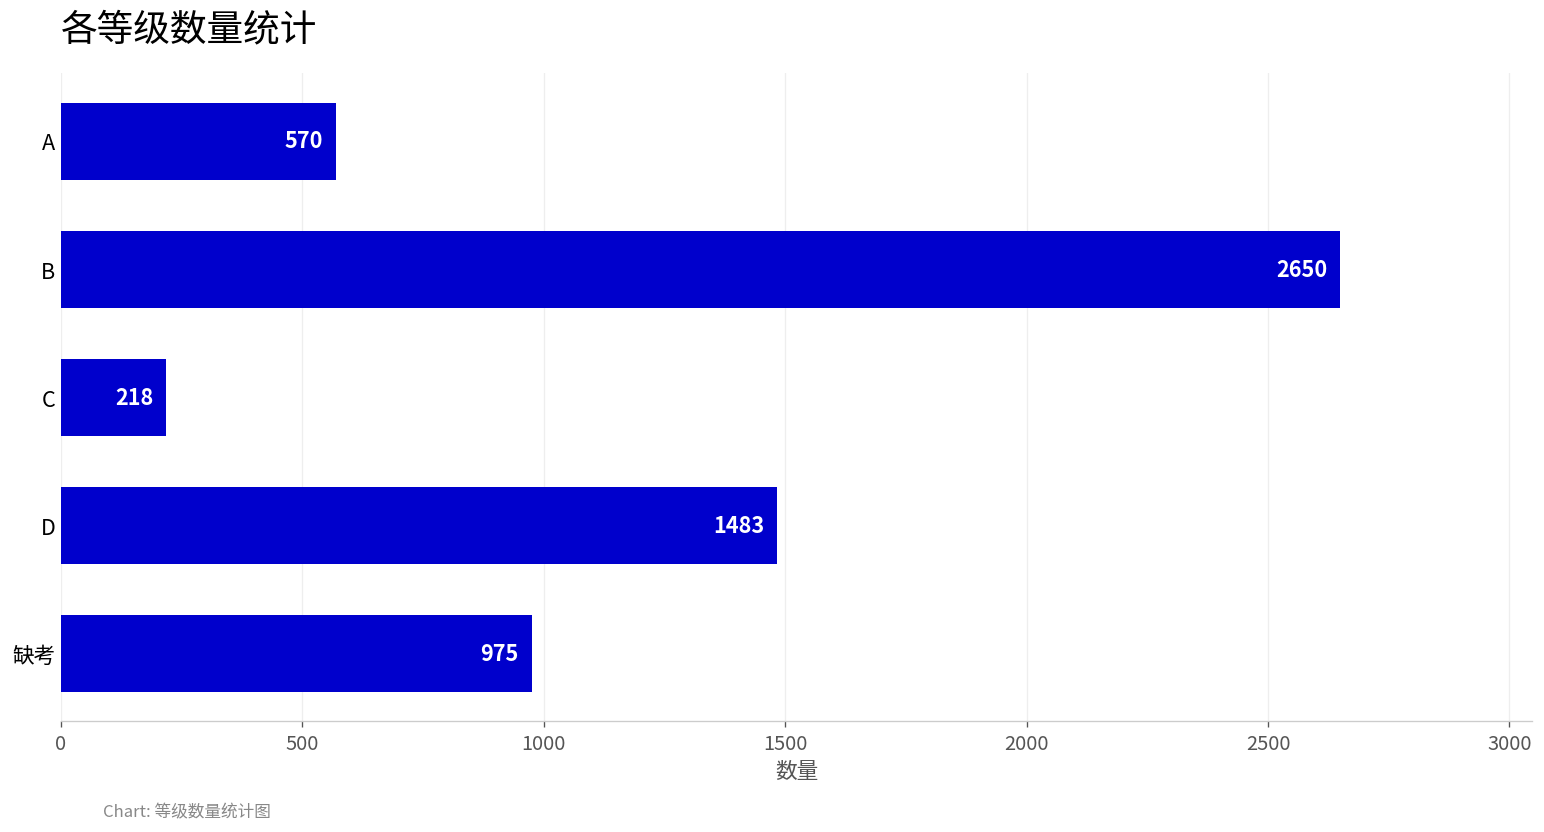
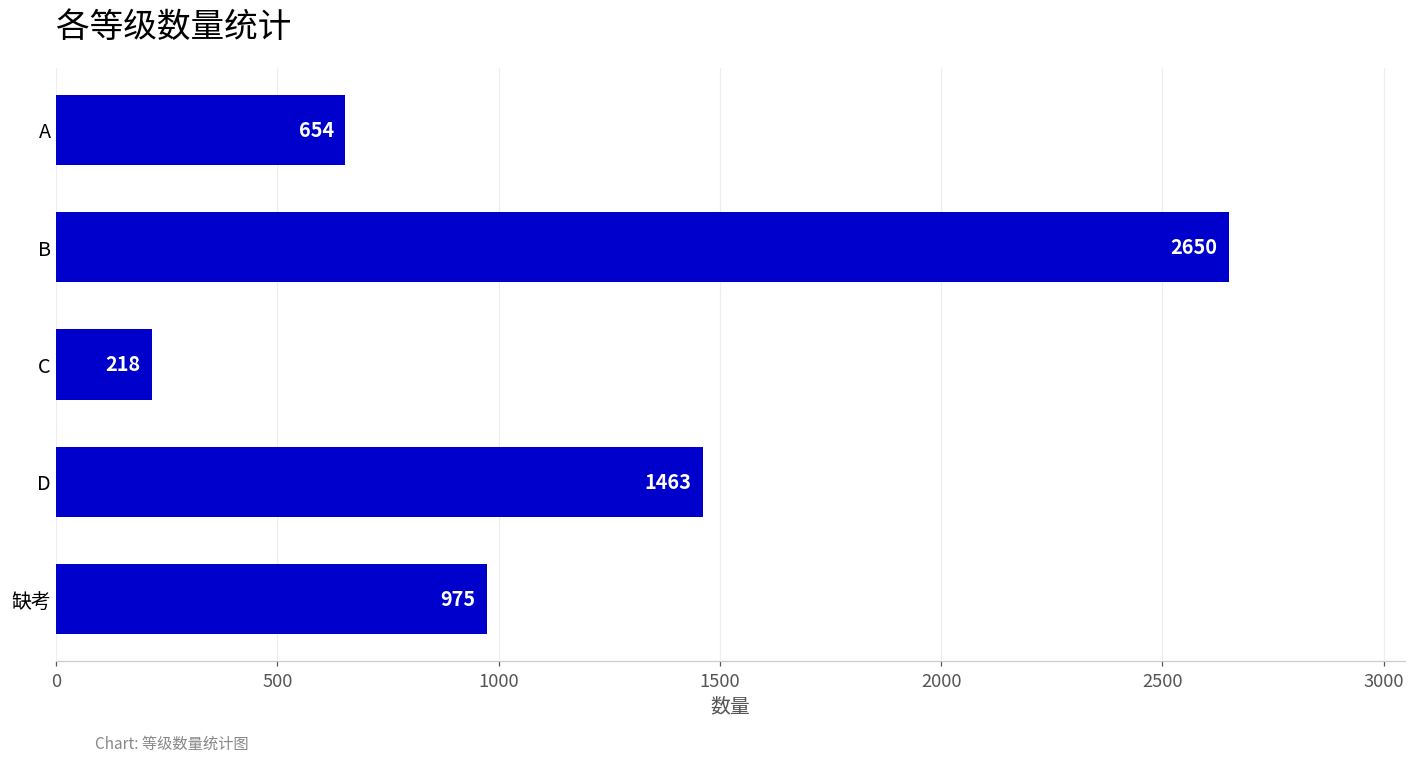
A: 570 -> 654
D: 1483 -> 1463
